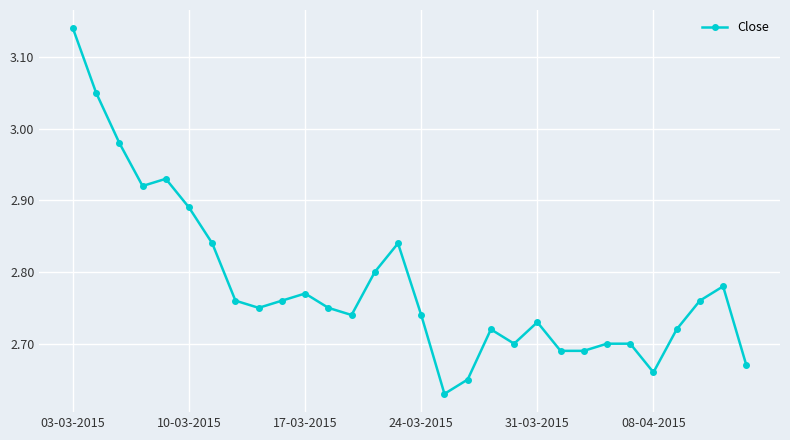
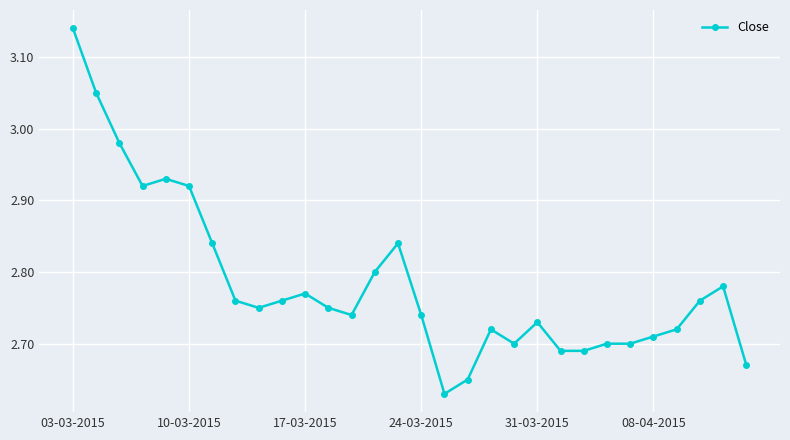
10-03-2015: 2.89 -> 2.92
08-04-2015: 2.66 -> 2.71
